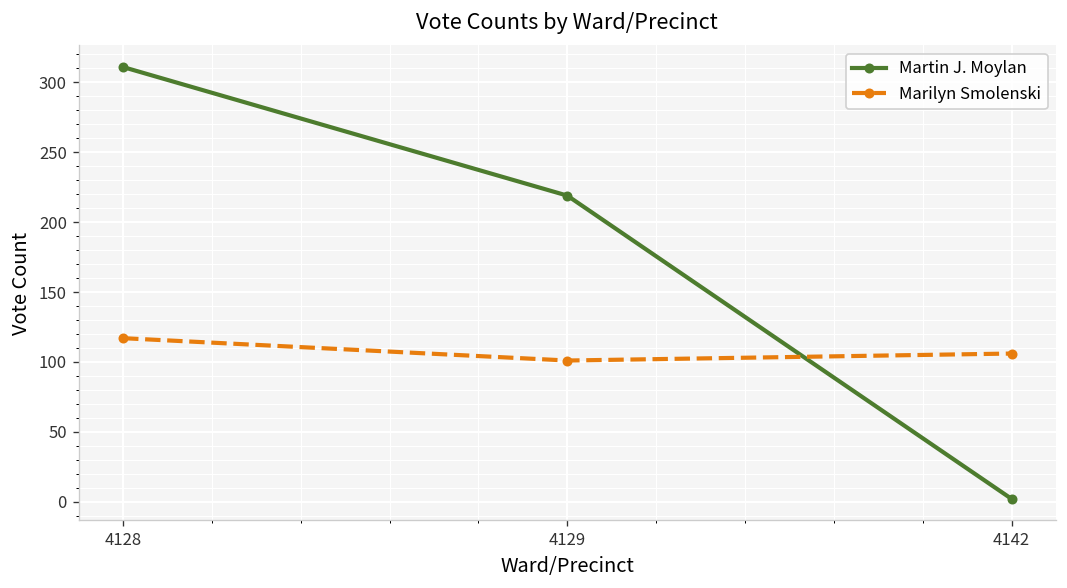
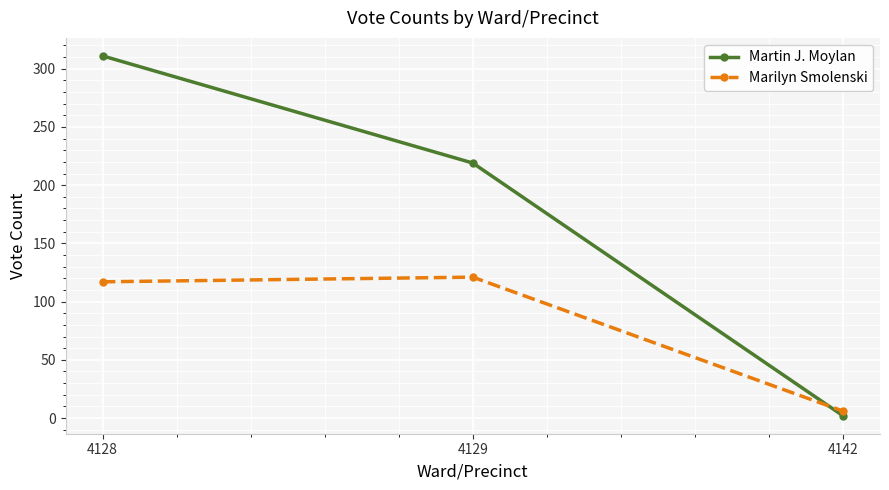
Marilyn Smolenski, 4129: 101 -> 121
Marilyn Smolenski, 4142: 106 -> 6
